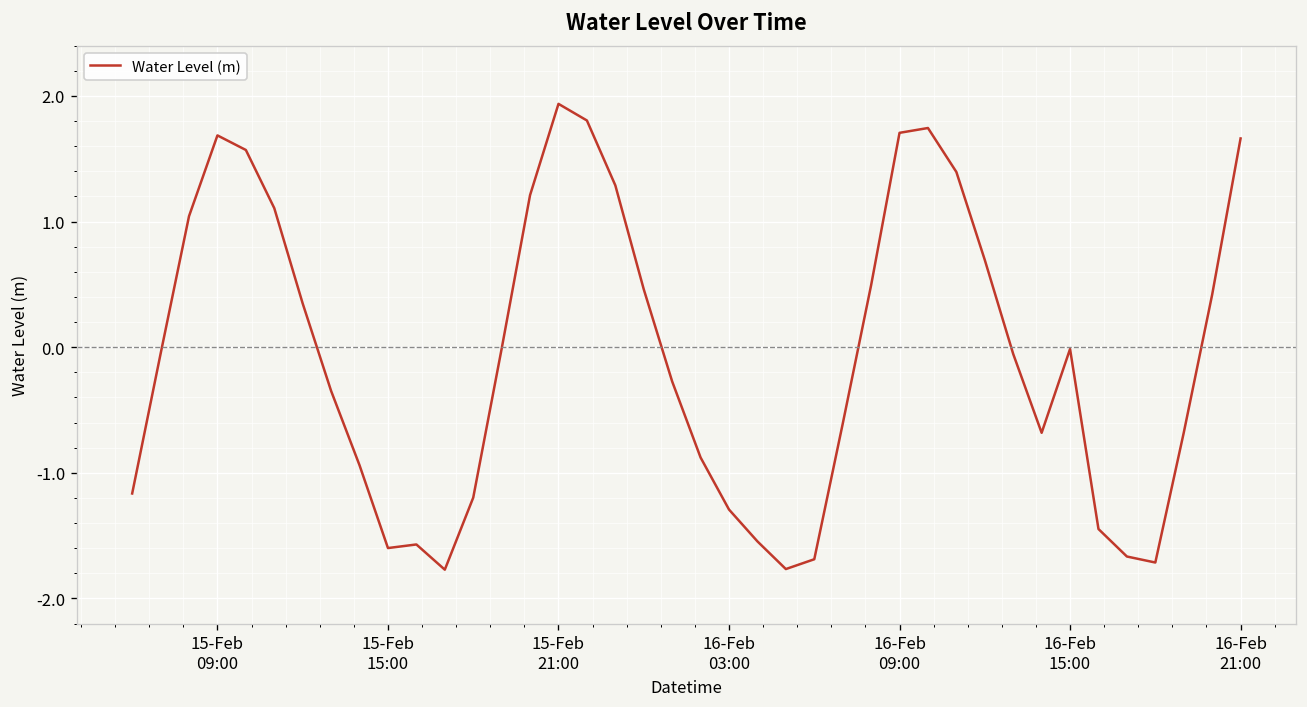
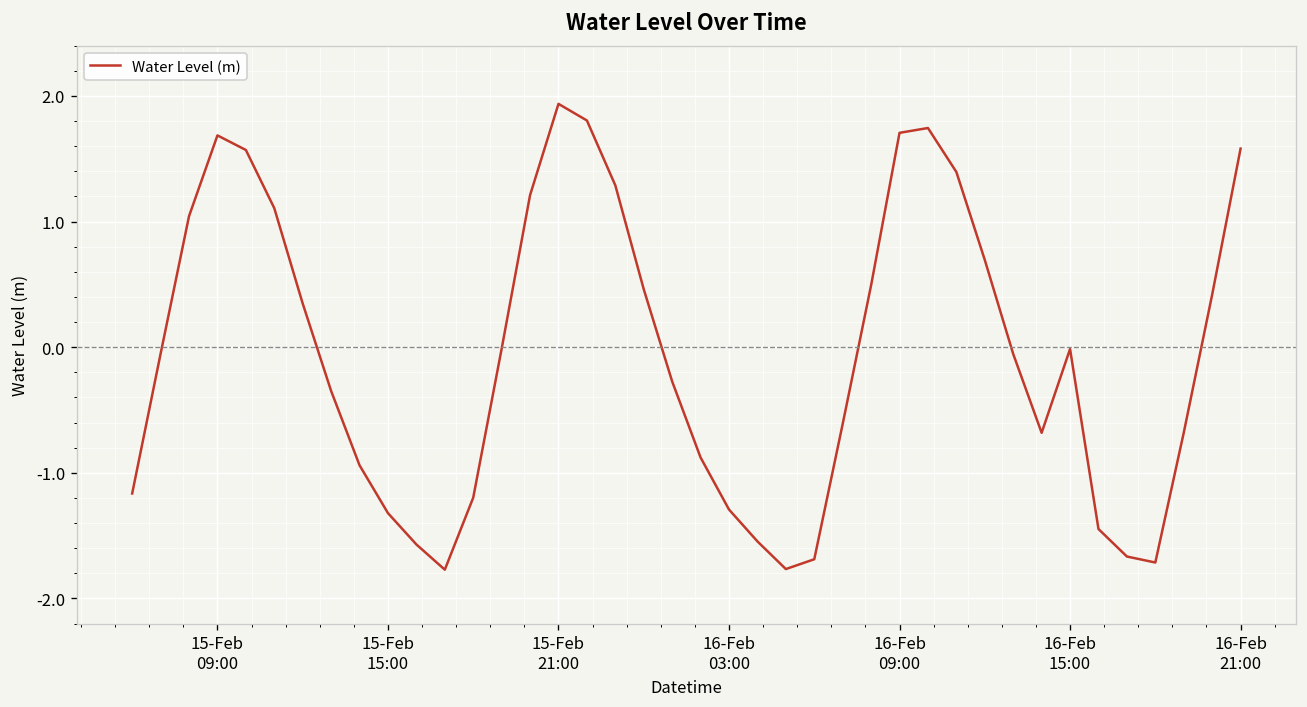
15-Feb 15:00: -1.60 -> -1.32
16-Feb 21:00: 1.66 -> 1.58
